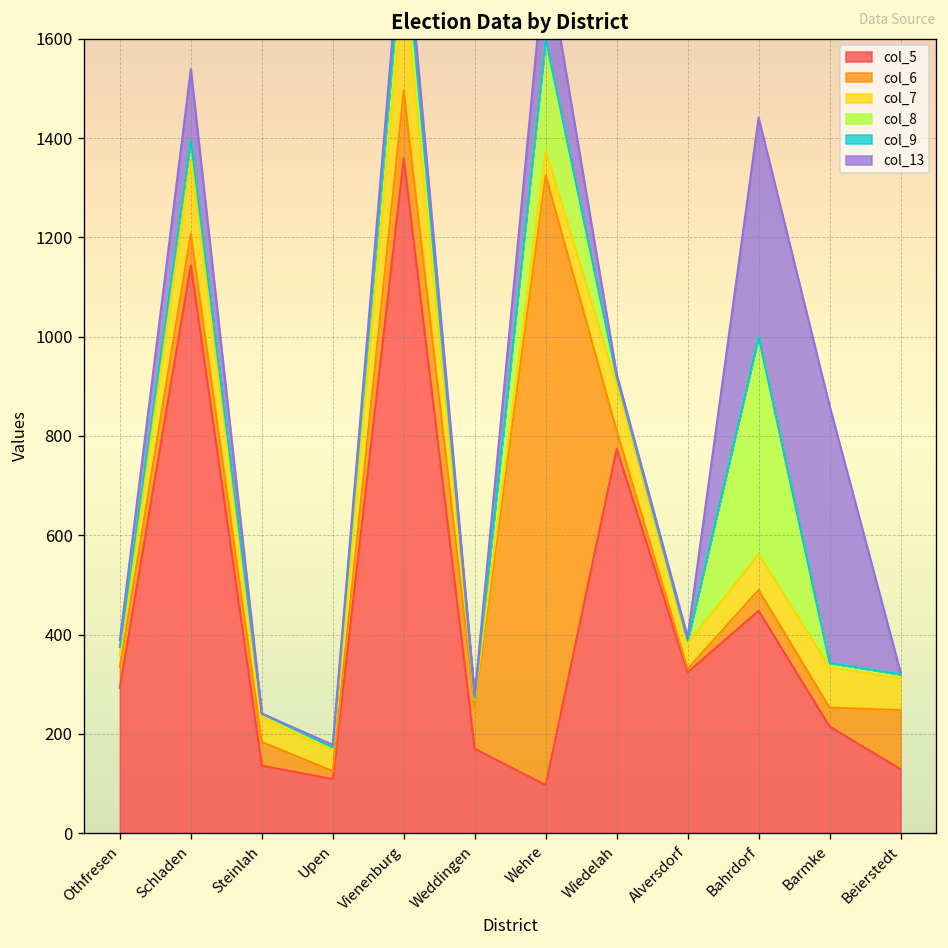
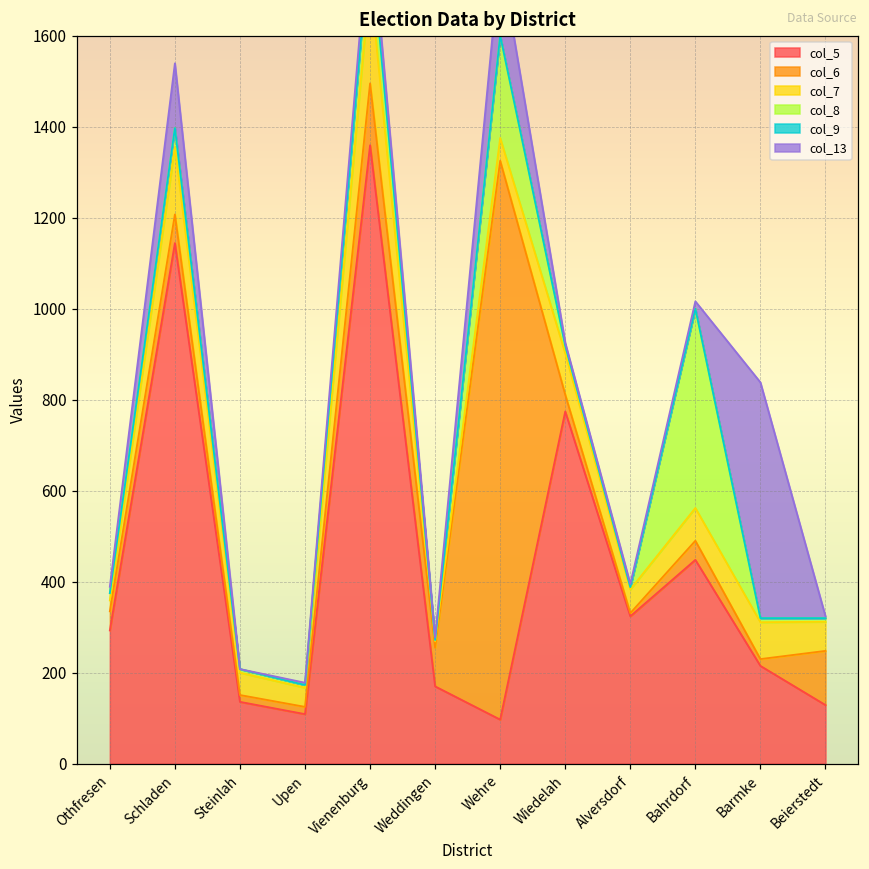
col_6, Steinlah: 50 -> 20
col_13, Bahrdorf: 440 -> 20
col_6, Barmke: 40 -> 20
